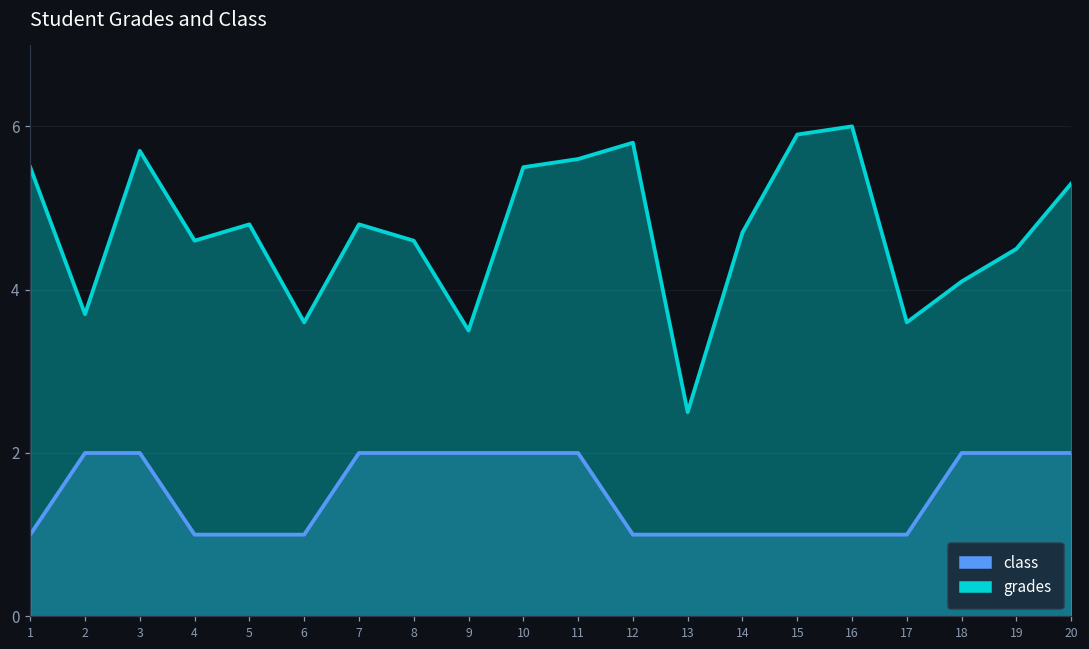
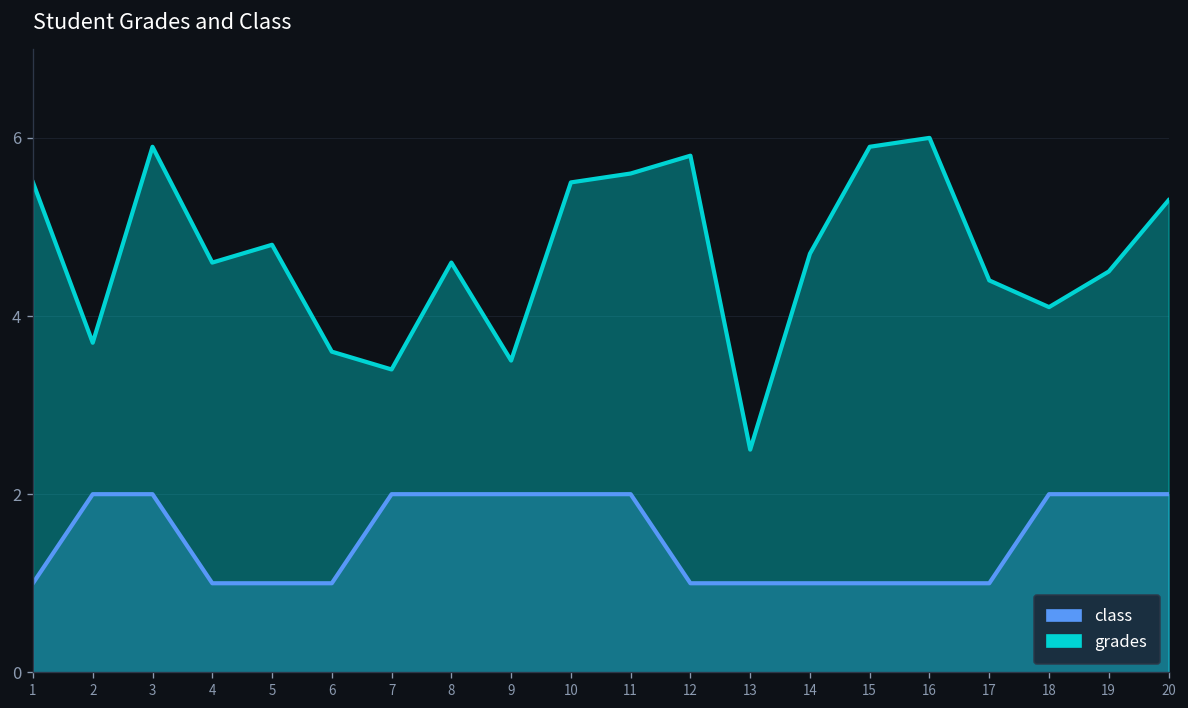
grades, 3: 5.7 -> 5.9
grades, 7: 4.8 -> 3.4
grades, 17: 3.6 -> 4.4
